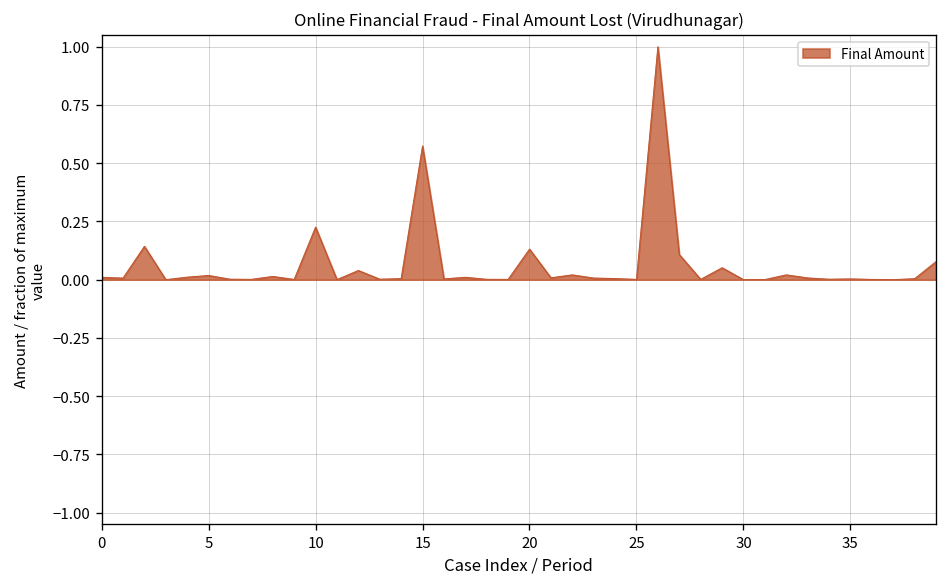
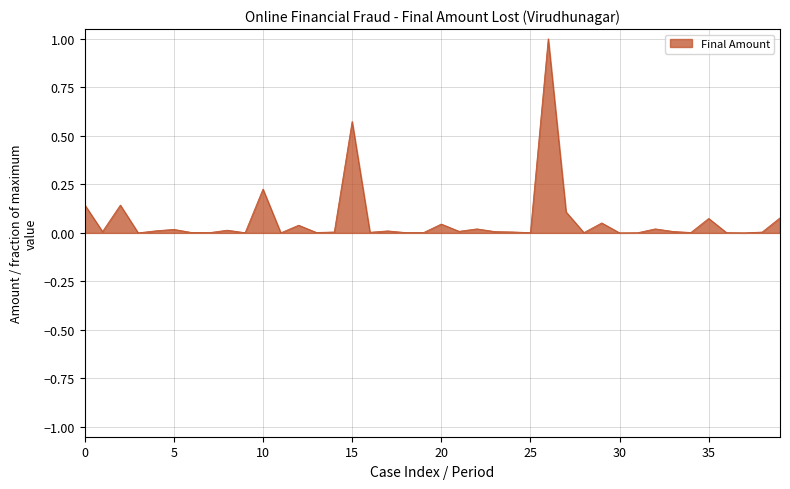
0: 0.01 -> 0.15
20: 0.13 -> 0.05
35: 0.00 -> 0.07
